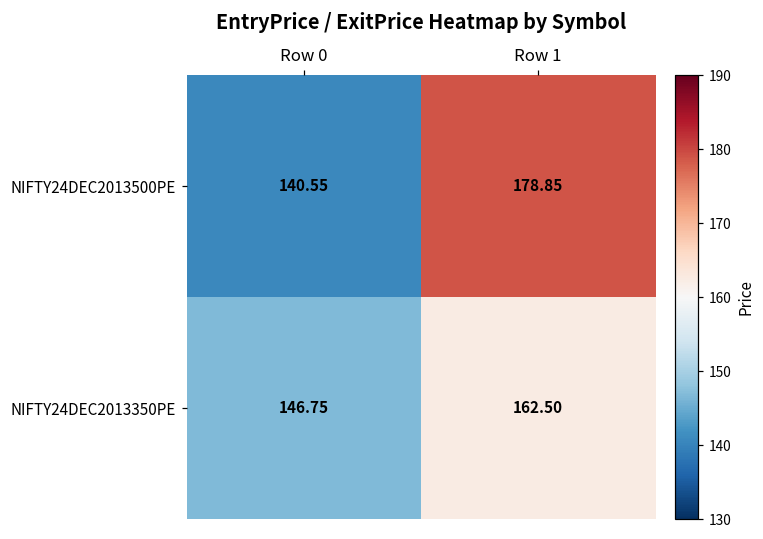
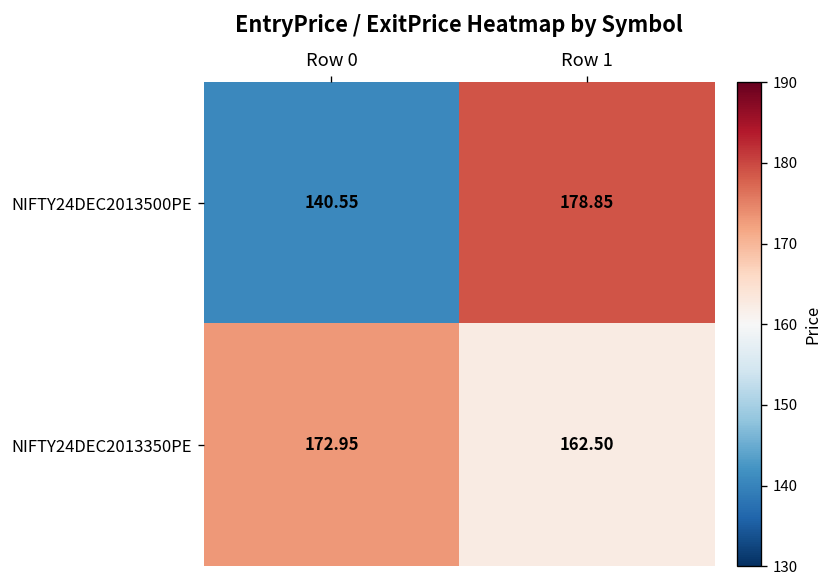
NIFTY24DEC2013350PE, Row 0: 146.75 -> 172.95
